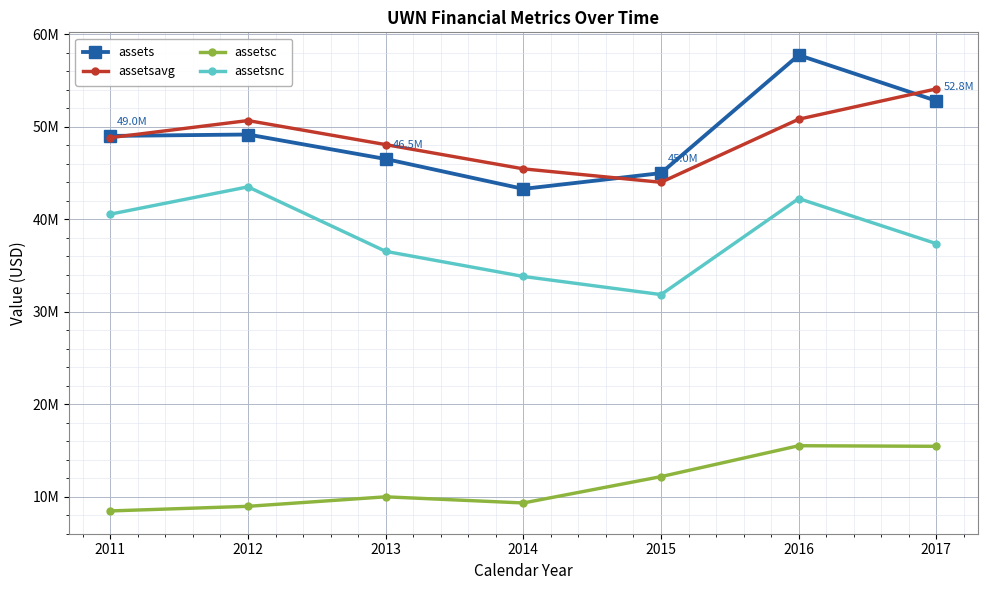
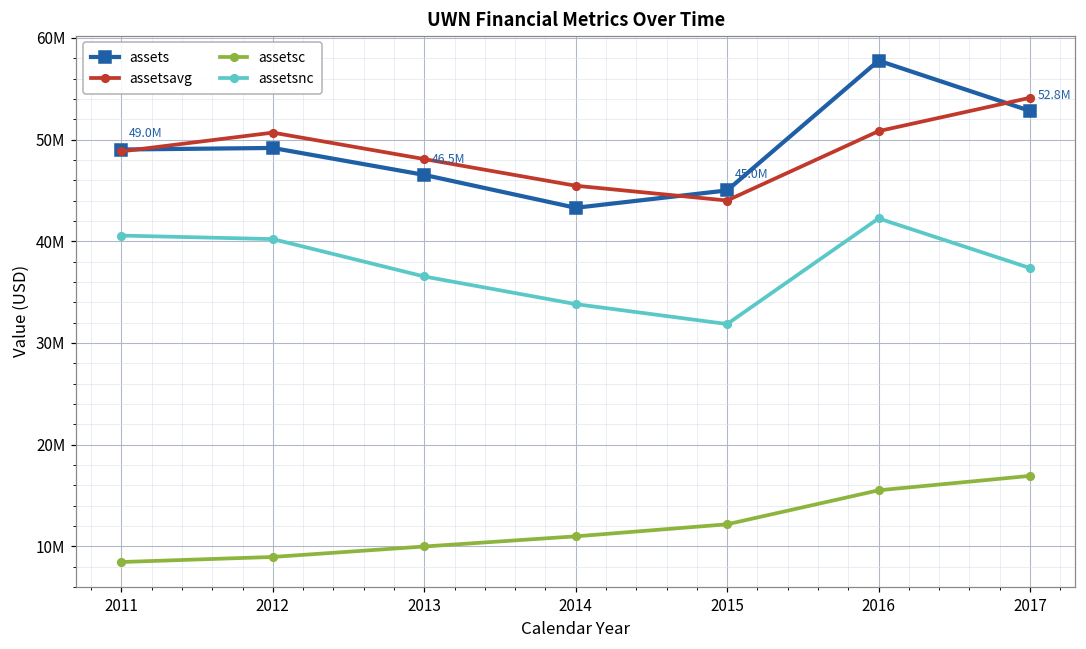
assetsnc, 2012: 44000000 -> 40000000
assetsc, 2014: 9000000 -> 11000000
assetsc, 2017: 15000000 -> 17000000
